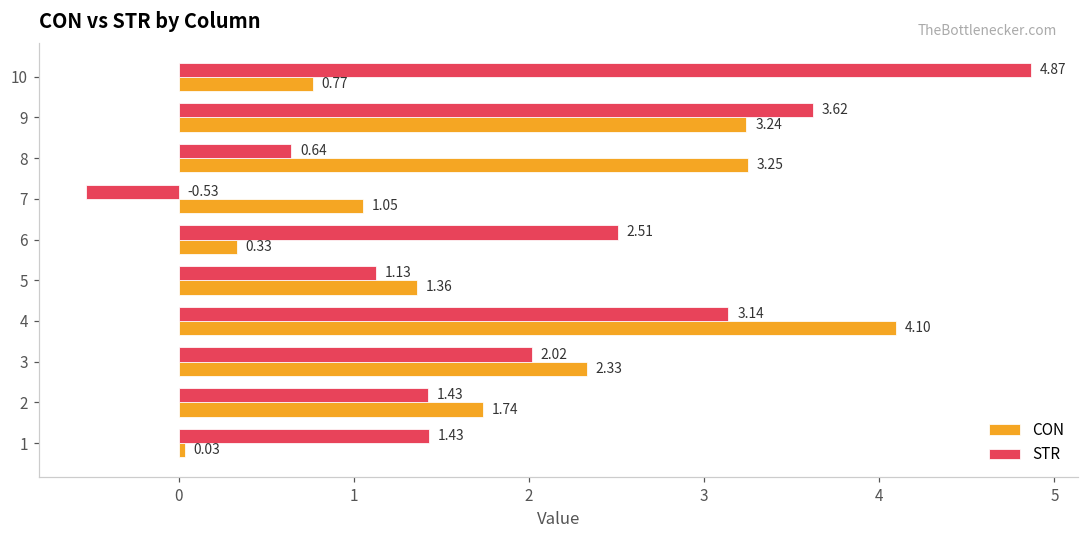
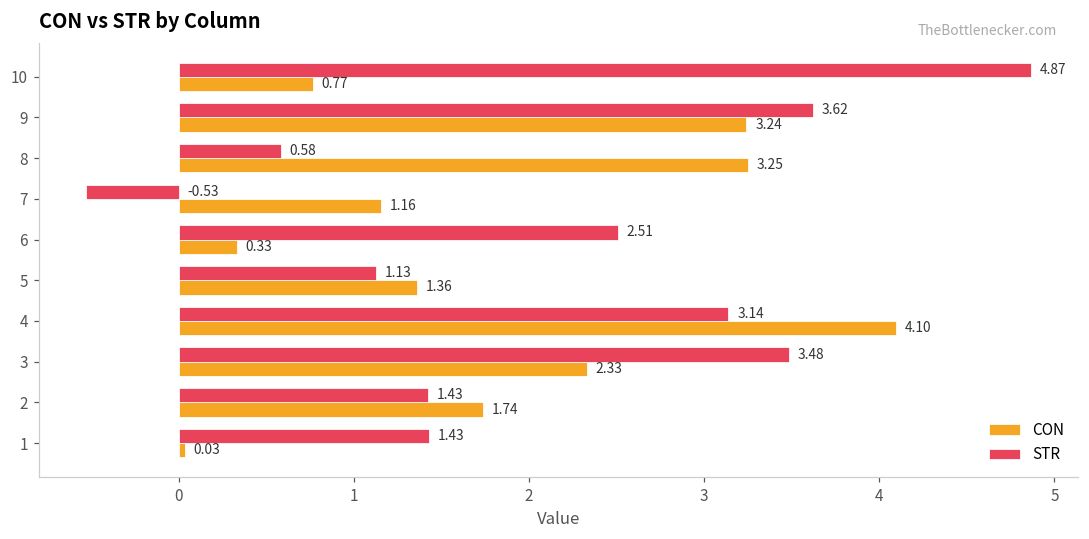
STR, 8: 0.64 -> 0.58
CON, 7: 1.05 -> 1.16
STR, 3: 2.02 -> 3.48
